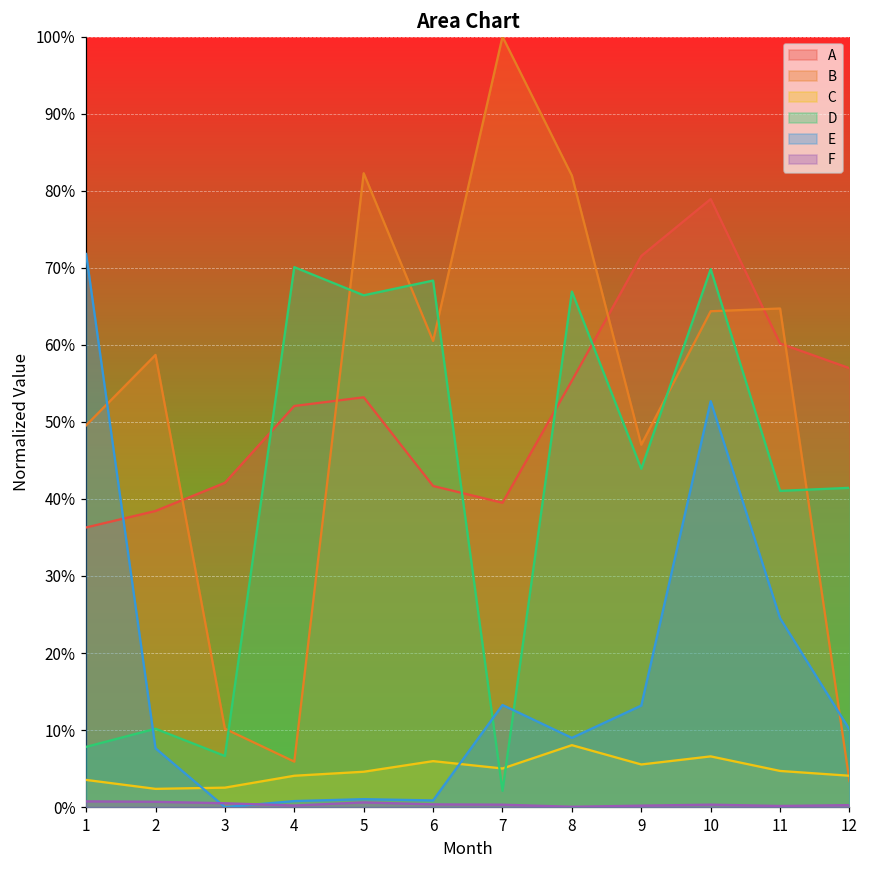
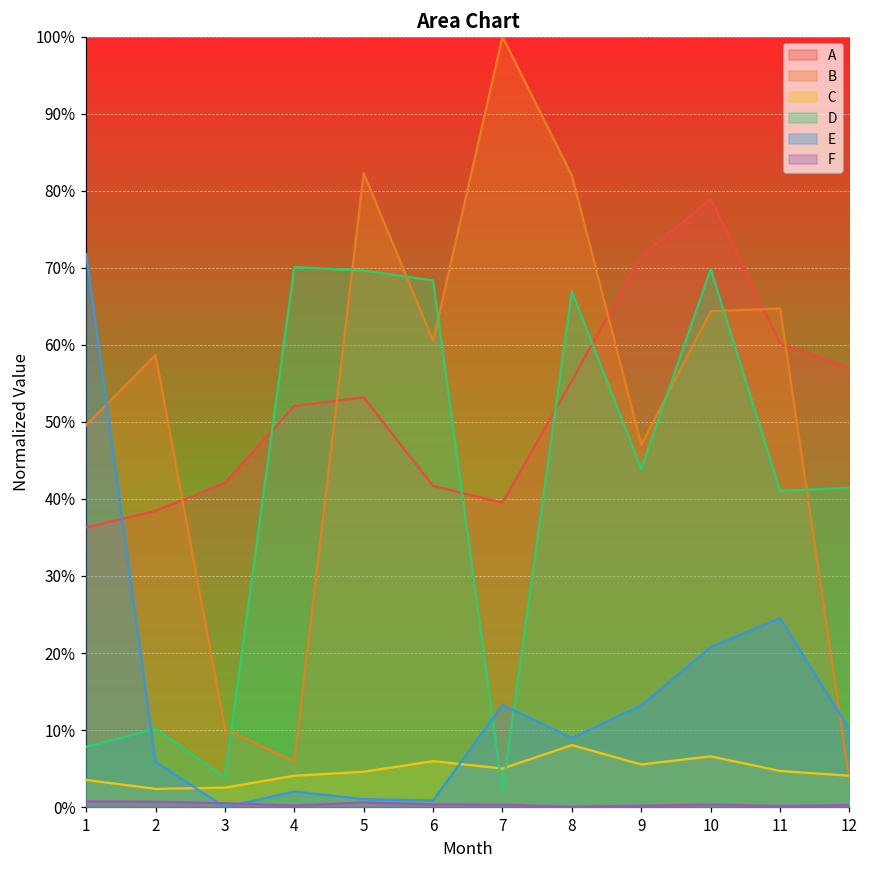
E, 2: 8% -> 6%
D, 3: 7% -> 4%
E, 4: 1% -> 2%
D, 5: 66% -> 70%
E, 10: 53% -> 21%
